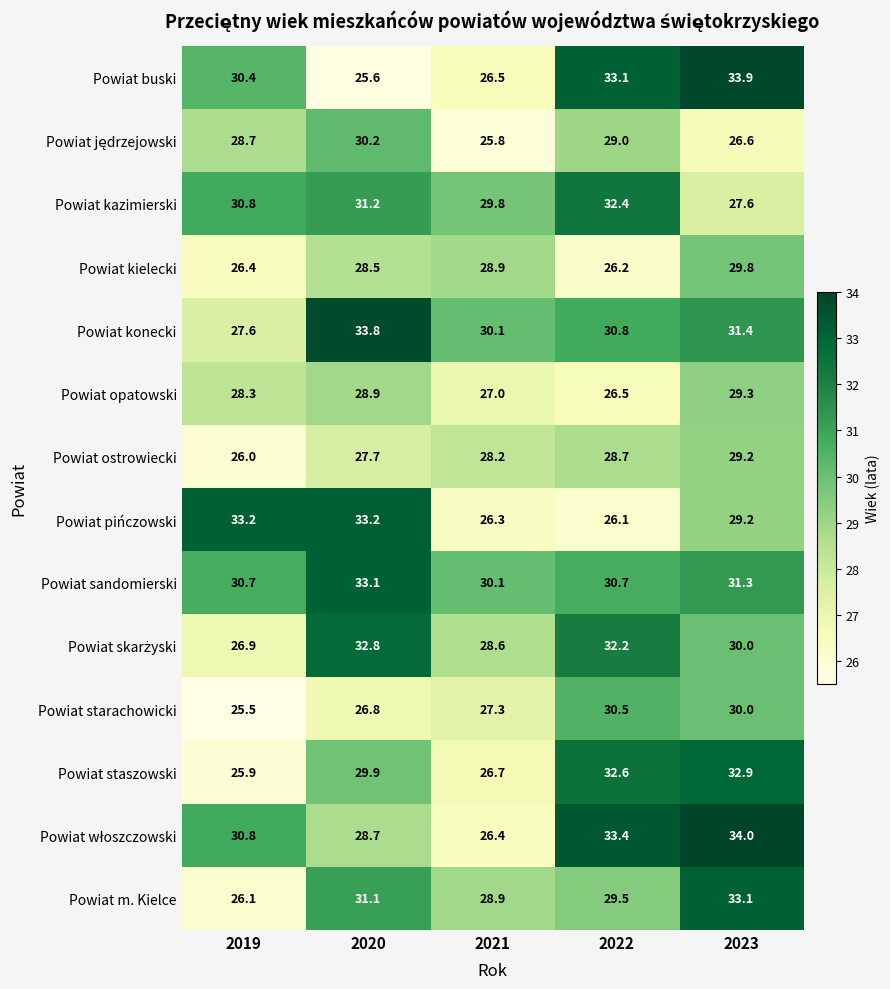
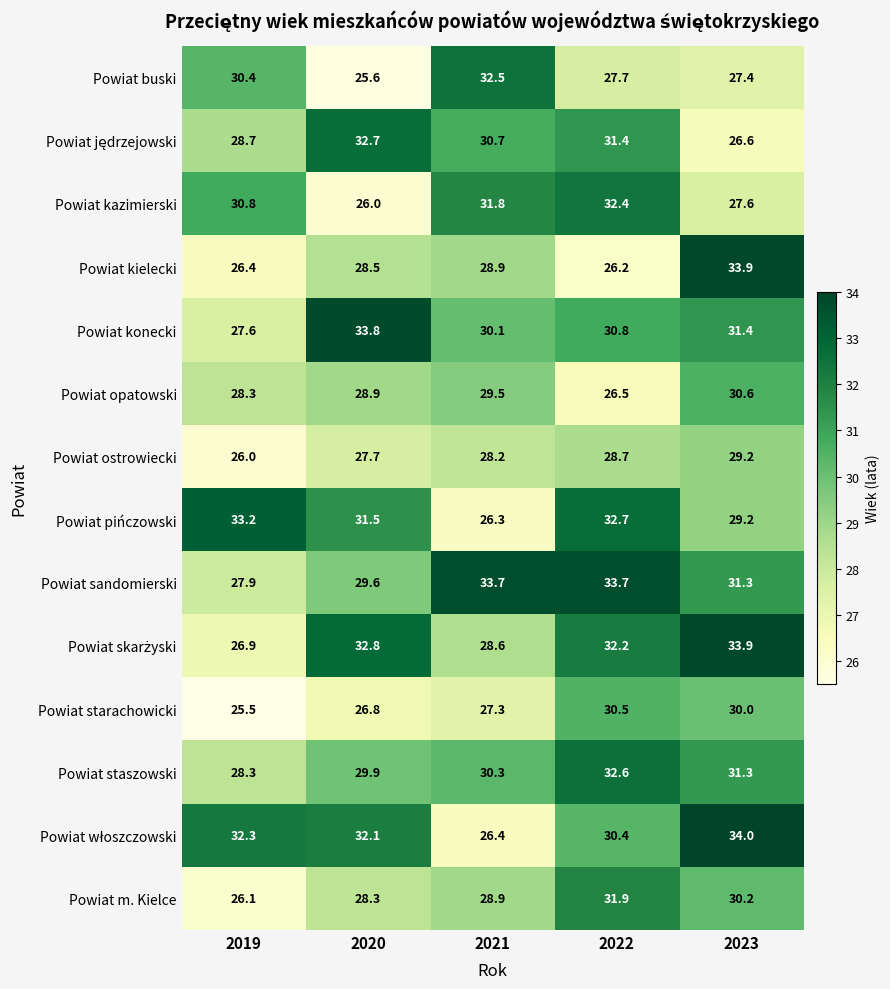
Powiat buski, 2021: 26.5 -> 32.5
Powiat buski, 2022: 33.1 -> 27.7
Powiat buski, 2023: 33.9 -> 27.4
Powiat jędrzejowski, 2020: 30.2 -> 32.7
Powiat jędrzejowski, 2021: 25.8 -> 30.7
Powiat jędrzejowski, 2022: 29.0 -> 31.4
Powiat kazimierski, 2020: 31.2 -> 26.0
Powiat kazimierski, 2021: 29.8 -> 31.8
Powiat kielecki, 2023: 29.8 -> 33.9
Powiat opatowski, 2021: 27.0 -> 29.5
Powiat opatowski, 2023: 29.3 -> 30.6
Powiat pińczowski, 2020: 33.2 -> 31.5
Powiat pińczowski, 2022: 26.1 -> 32.7
Powiat sandomierski, 2019: 30.7 -> 27.9
Powiat sandomierski, 2020: 33.1 -> 29.6
Powiat sandomierski, 2021: 30.1 -> 33.7
Powiat sandomierski, 2022: 30.7 -> 33.7
Powiat skarżyski, 2023: 30.0 -> 33.9
Powiat staszowski, 2019: 25.9 -> 28.3
Powiat staszowski, 2021: 26.7 -> 30.3
Powiat staszowski, 2023: 32.9 -> 31.3
Powiat włoszczowski, 2019: 30.8 -> 32.3
Powiat włoszczowski, 2020: 28.7 -> 32.1
Powiat włoszczowski, 2022: 33.4 -> 30.4
Powiat m. Kielce, 2020: 31.1 -> 28.3
Powiat m. Kielce, 2022: 29.5 -> 31.9
Powiat m. Kielce, 2023: 33.1 -> 30.2
